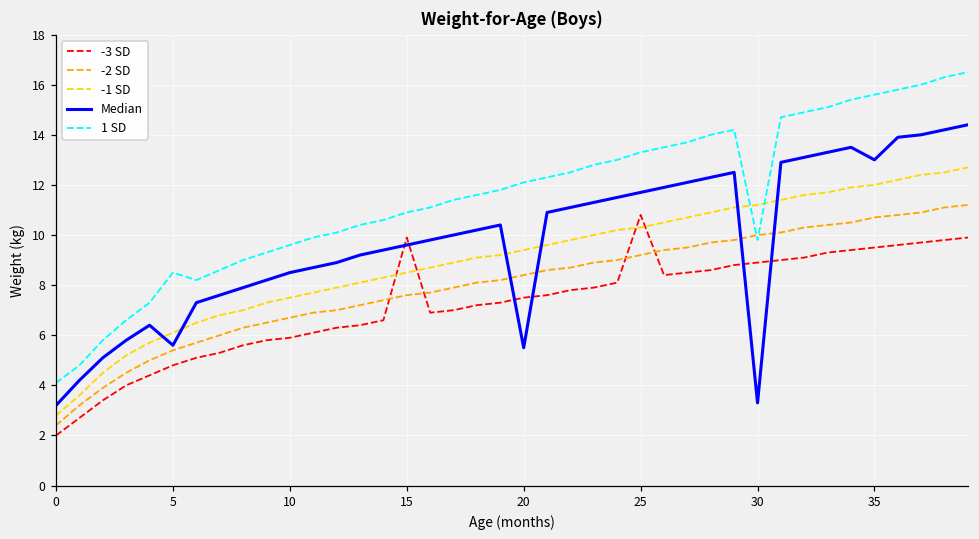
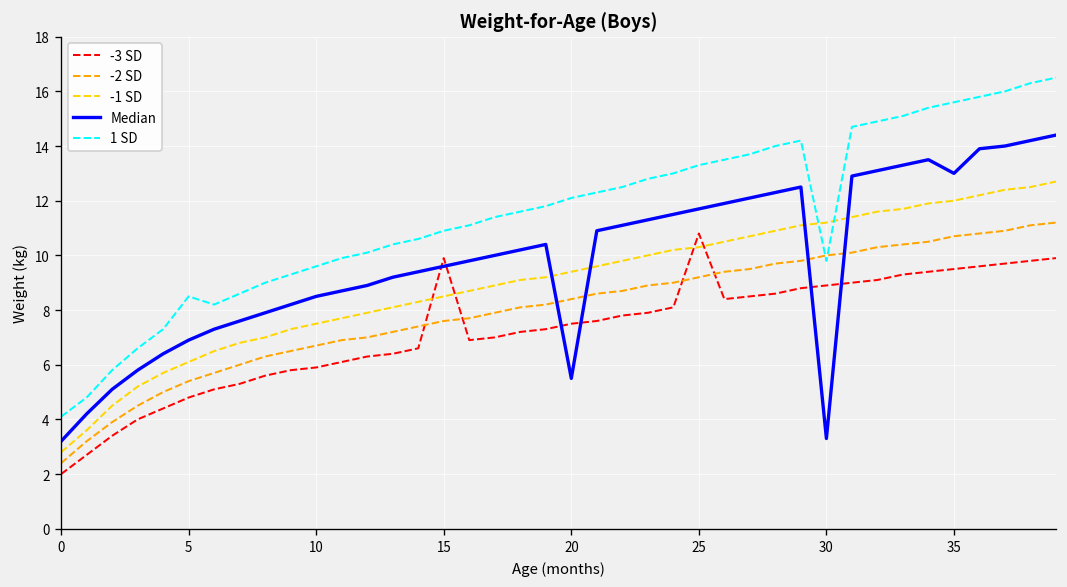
Median, 5: 5.6 -> 6.9
